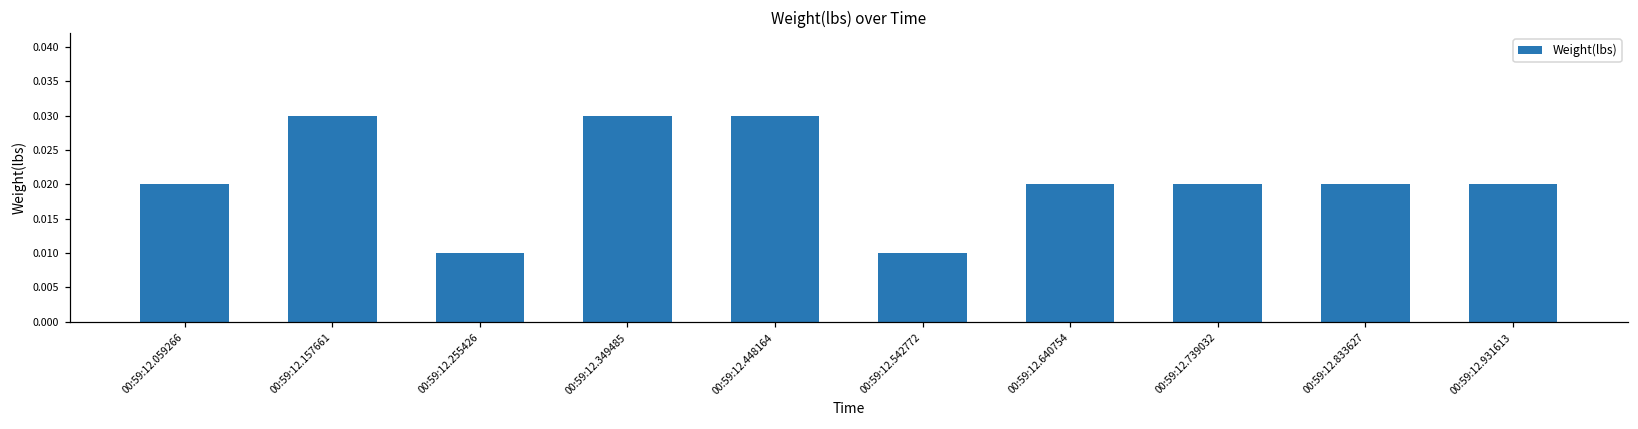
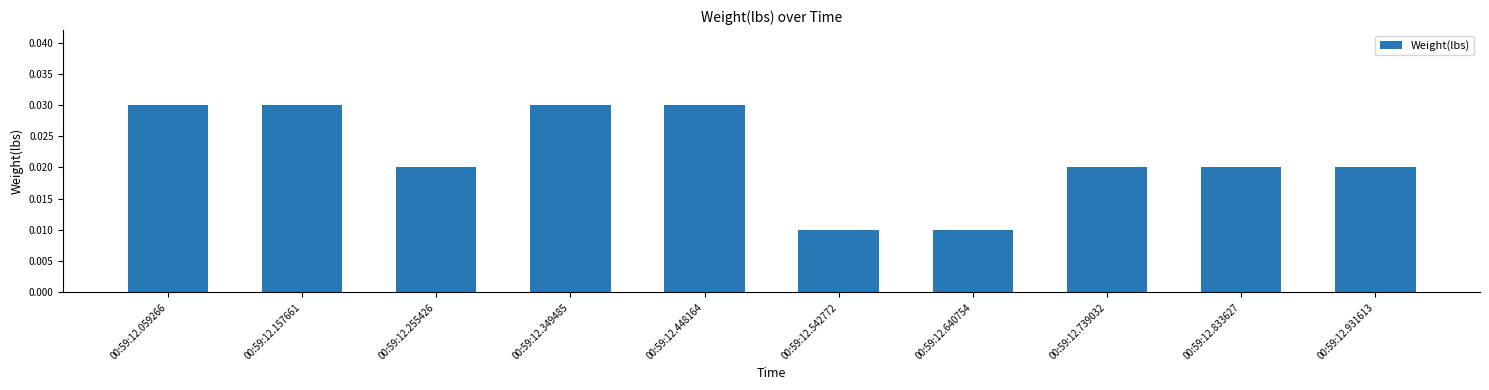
00:59:12.059266: 0.02 -> 0.03
00:59:12.255426: 0.01 -> 0.02
00:59:12.640754: 0.02 -> 0.01
